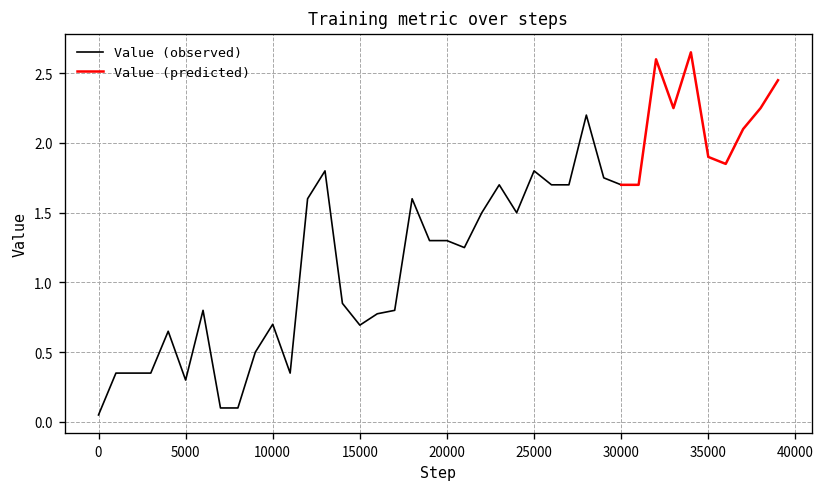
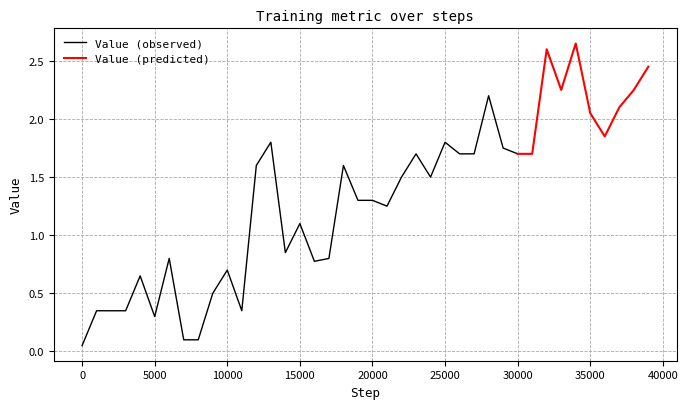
Value (observed), 15000: 0.69 -> 1.10
Value (predicted), 35000: 1.90 -> 2.05
